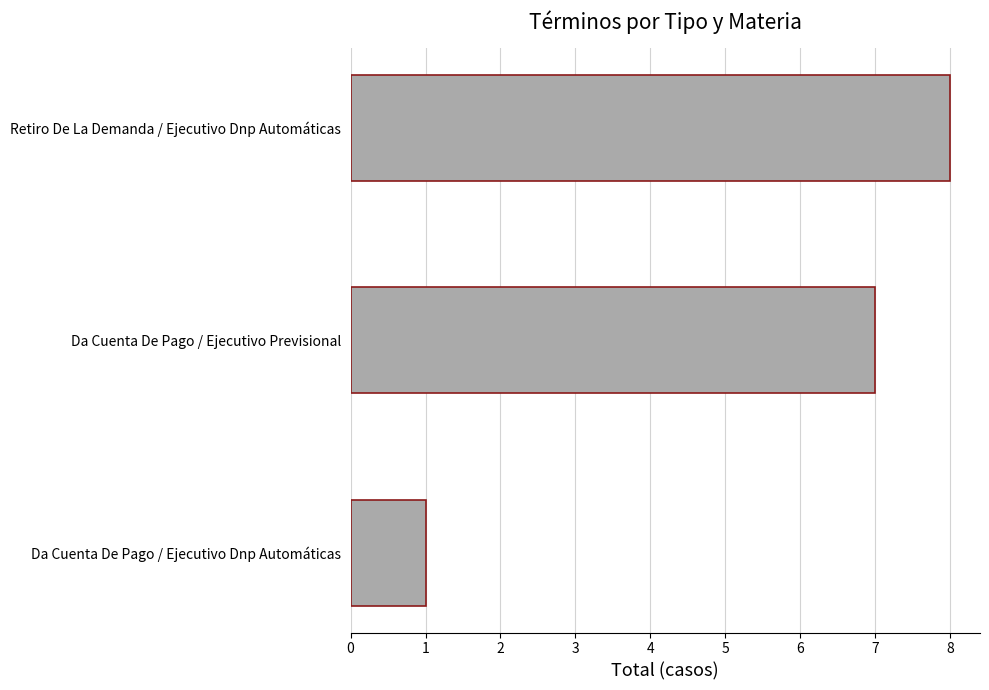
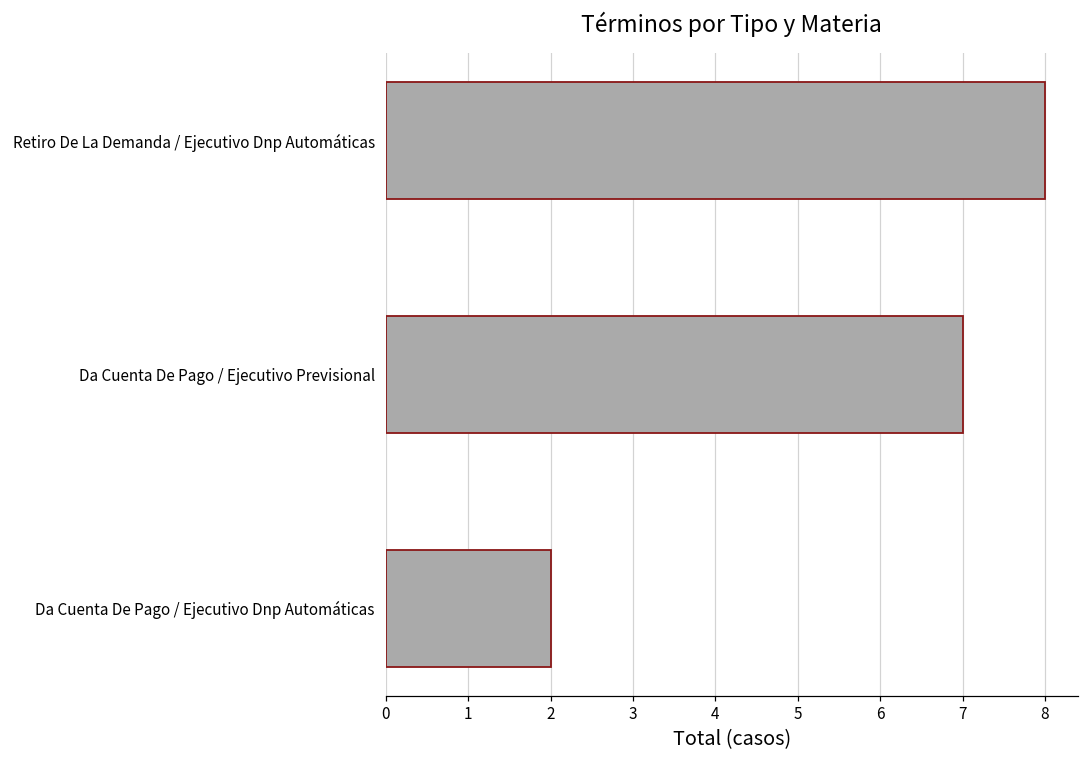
Da Cuenta De Pago / Ejecutivo Dnp Automáticas: 1 -> 2
